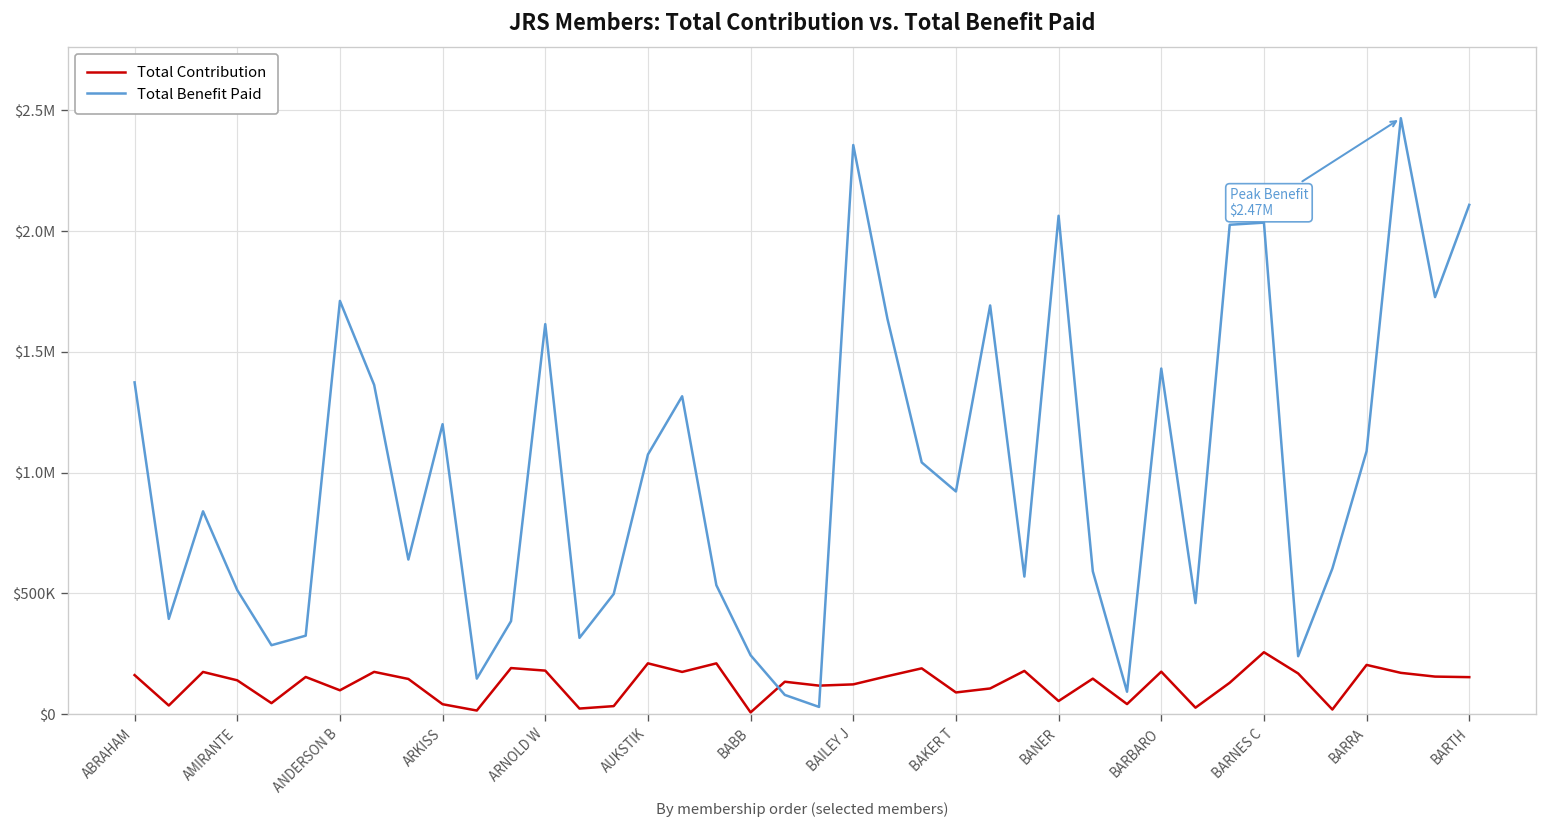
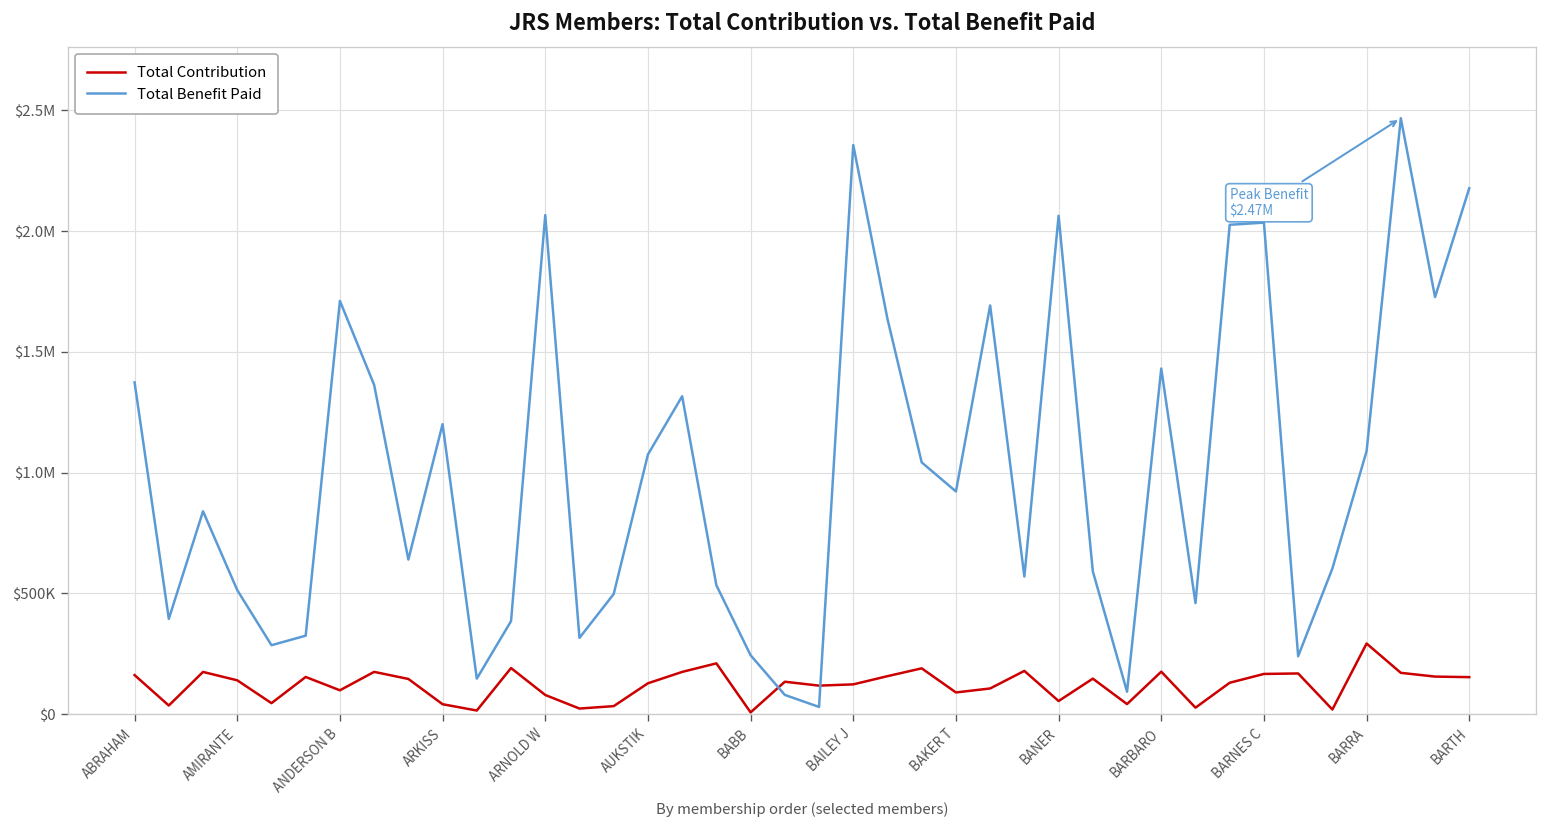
Total Contribution, ARNOLD W: $180000 -> $80000
Total Benefit Paid, ARNOLD W: $1610000 -> $2070000
Total Contribution, AUKSTIK: $210000 -> $130000
Total Contribution, BARNES C: $260000 -> $170000
Total Contribution, BARRA: $200000 -> $290000
Total Benefit Paid, BARTH: $2110000 -> $2180000
